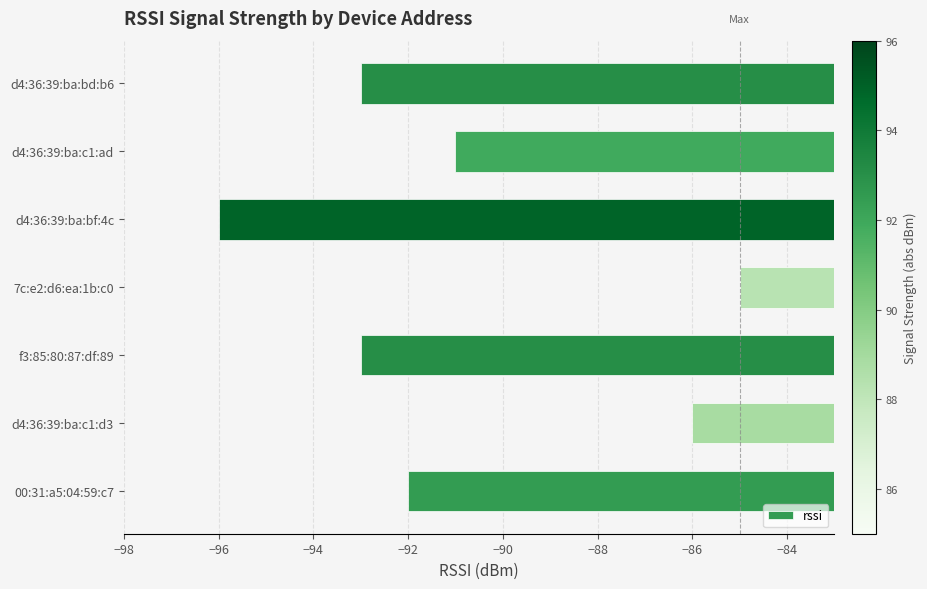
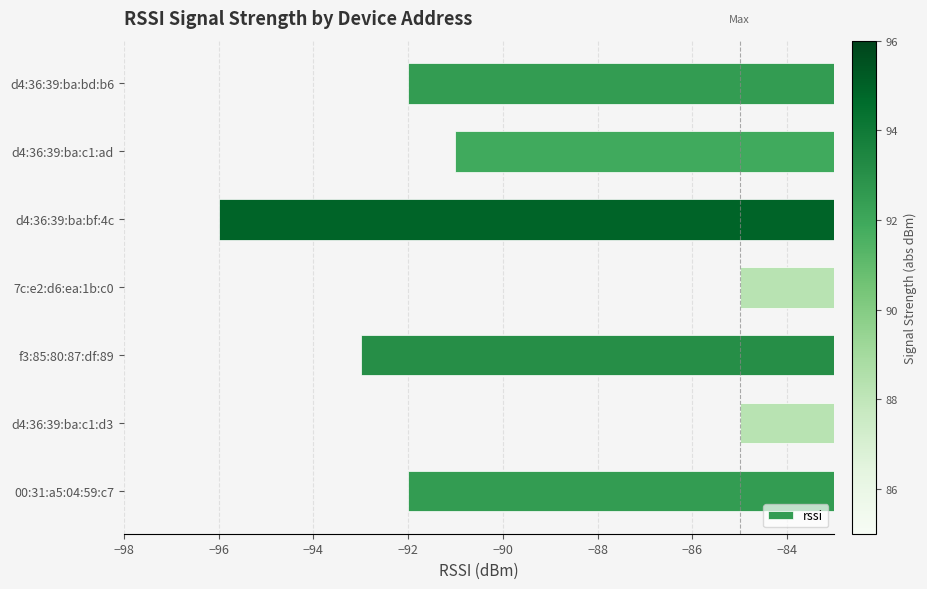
d4:36:39:ba:bd:b6: -93 -> -92
d4:36:39:ba:c1:d3: -86 -> -85
